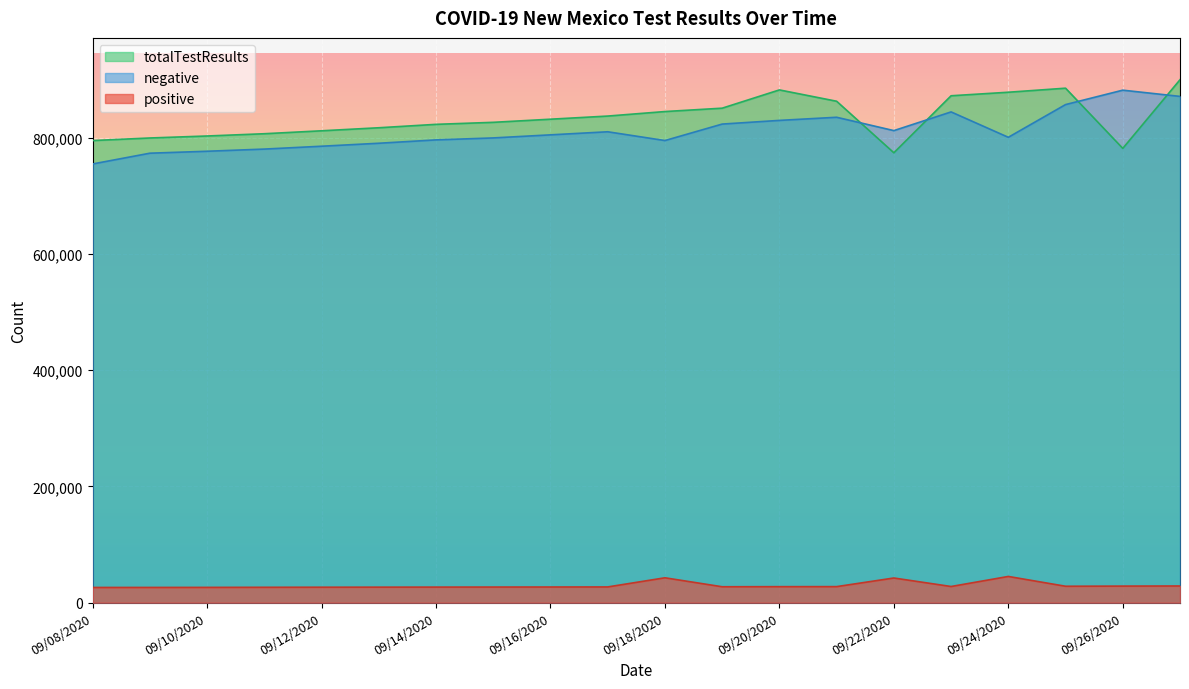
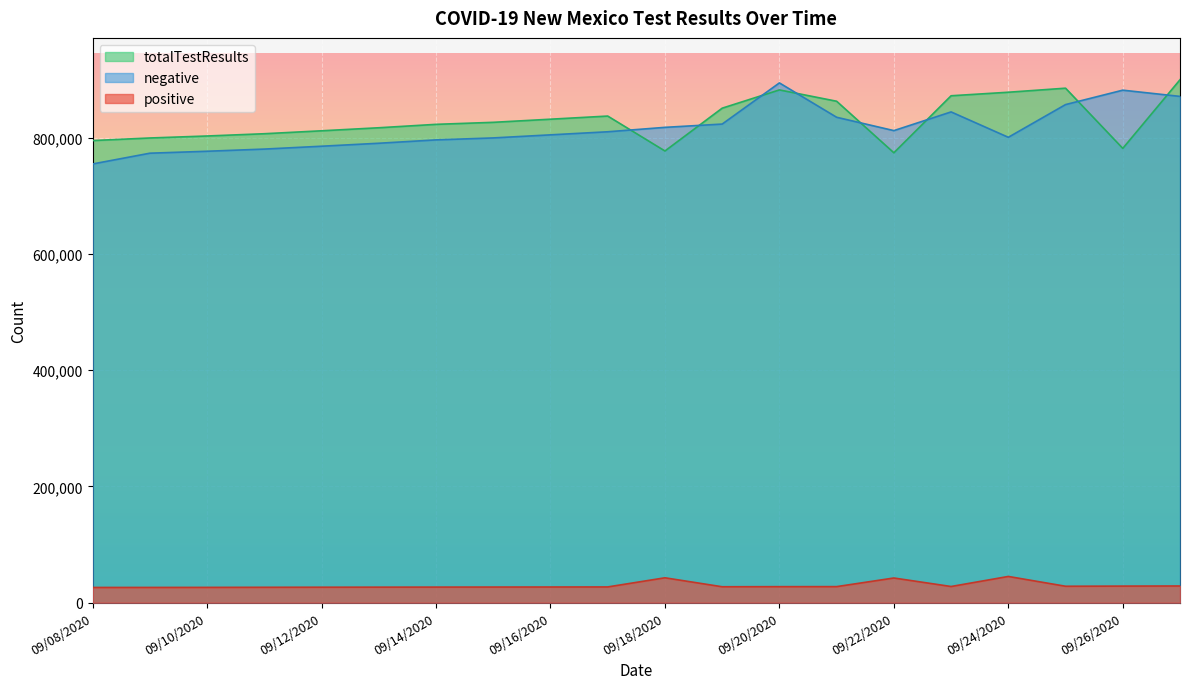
totalTestResults, 09/18/2020: 850,000 -> 780,000
negative, 09/18/2020: 800,000 -> 820,000
negative, 09/20/2020: 830,000 -> 890,000
